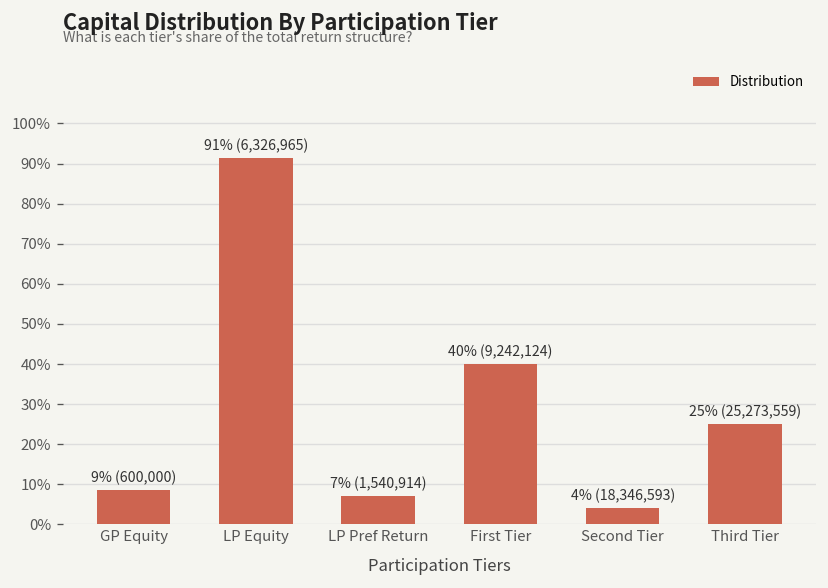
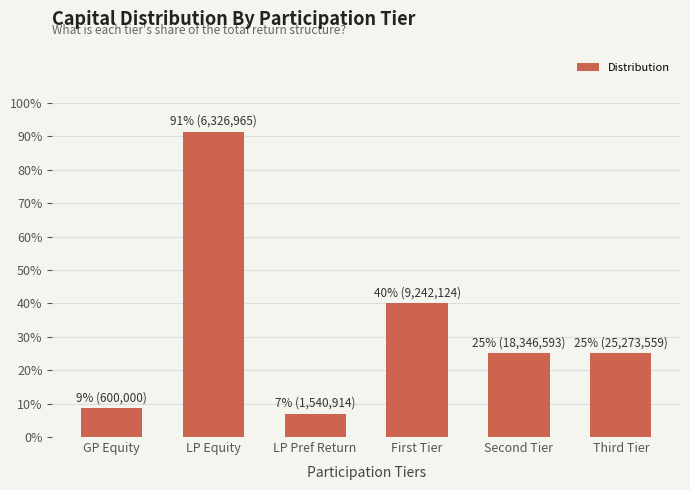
Second Tier: 4% -> 25%
